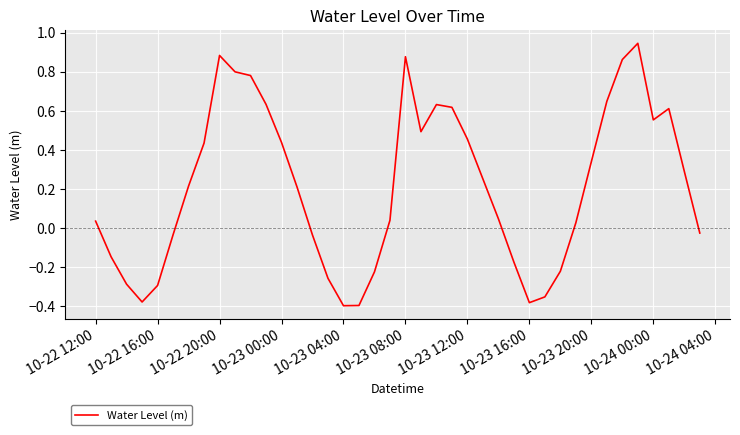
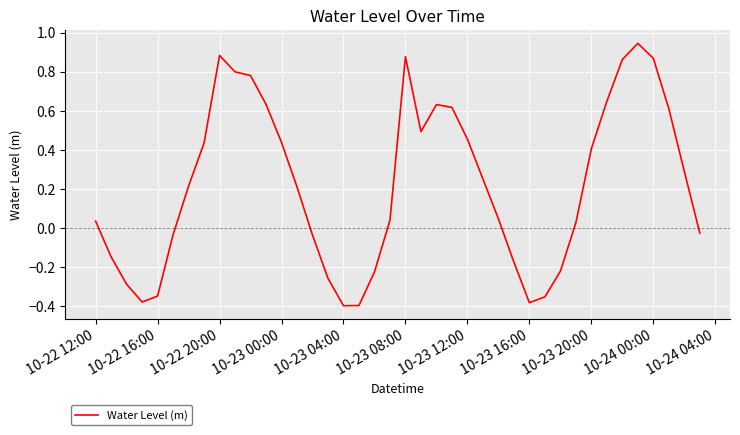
10-22 16:00: -0.29 -> -0.35
10-23 20:00: 0.34 -> 0.41
10-24 00:00: 0.55 -> 0.87
